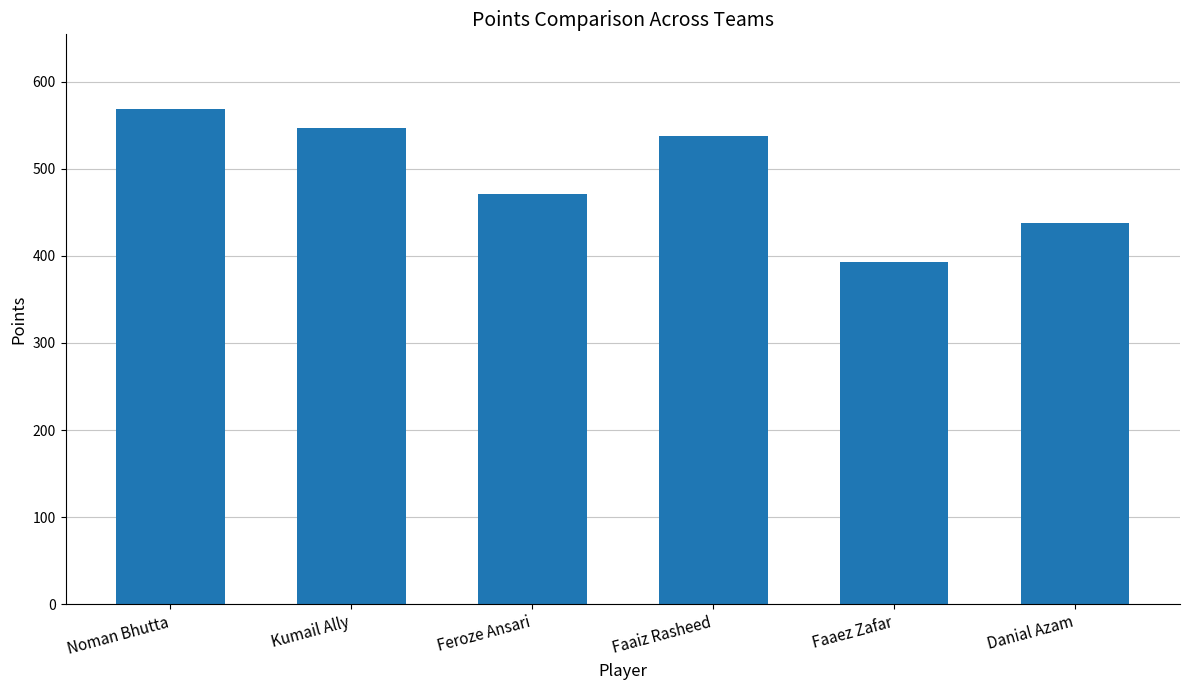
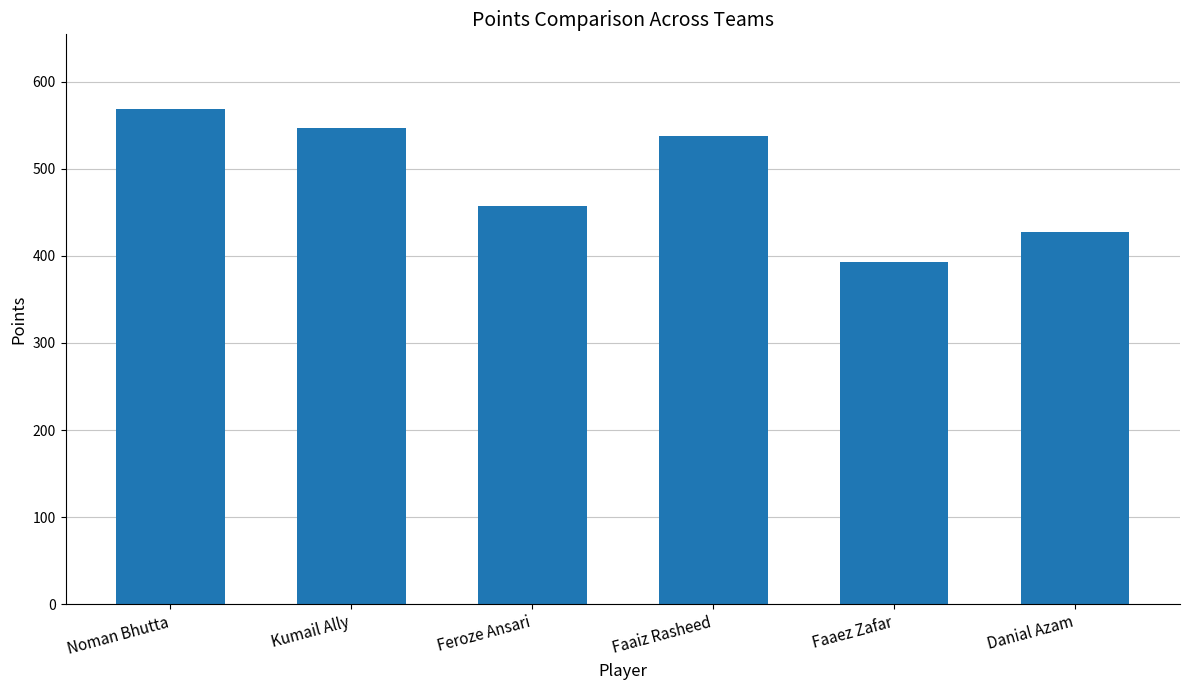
Feroze Ansari: 470 -> 460
Danial Azam: 440 -> 430
